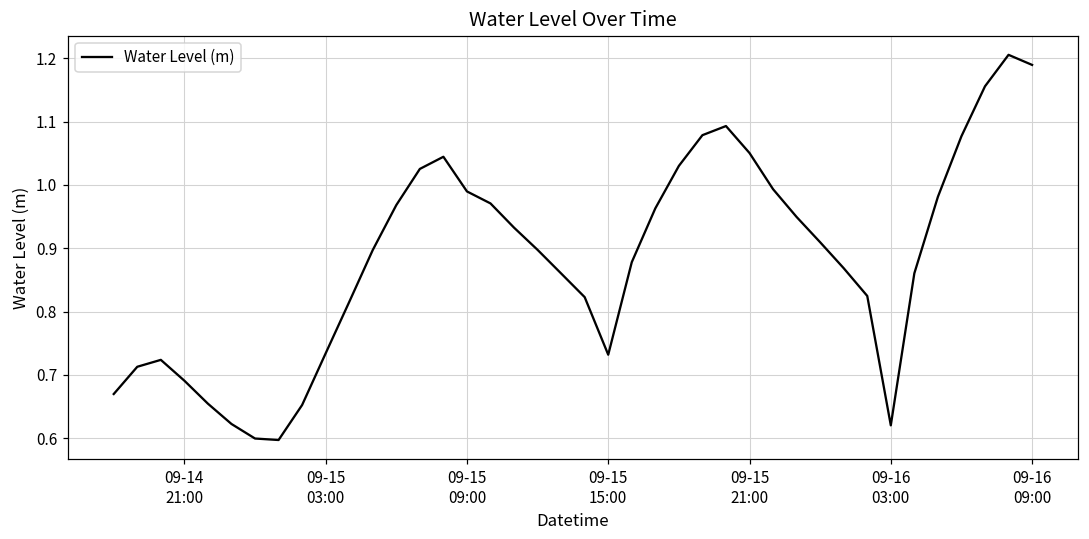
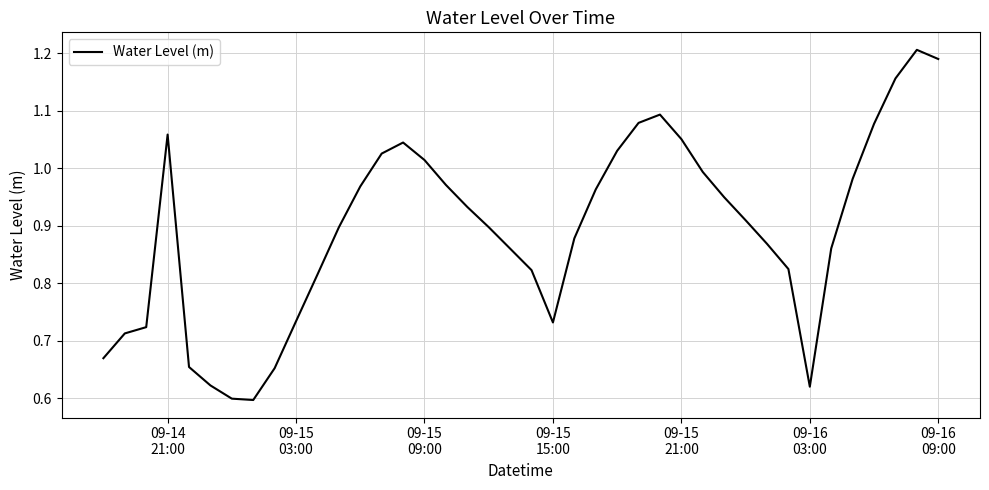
09-14 21:00: 0.69 -> 1.06
09-15 09:00: 0.99 -> 1.01
